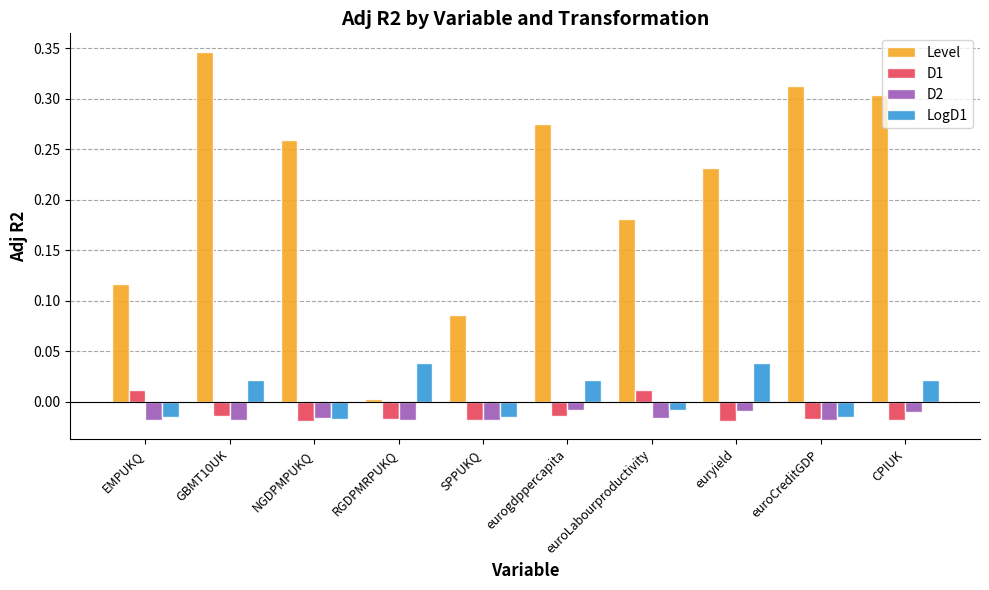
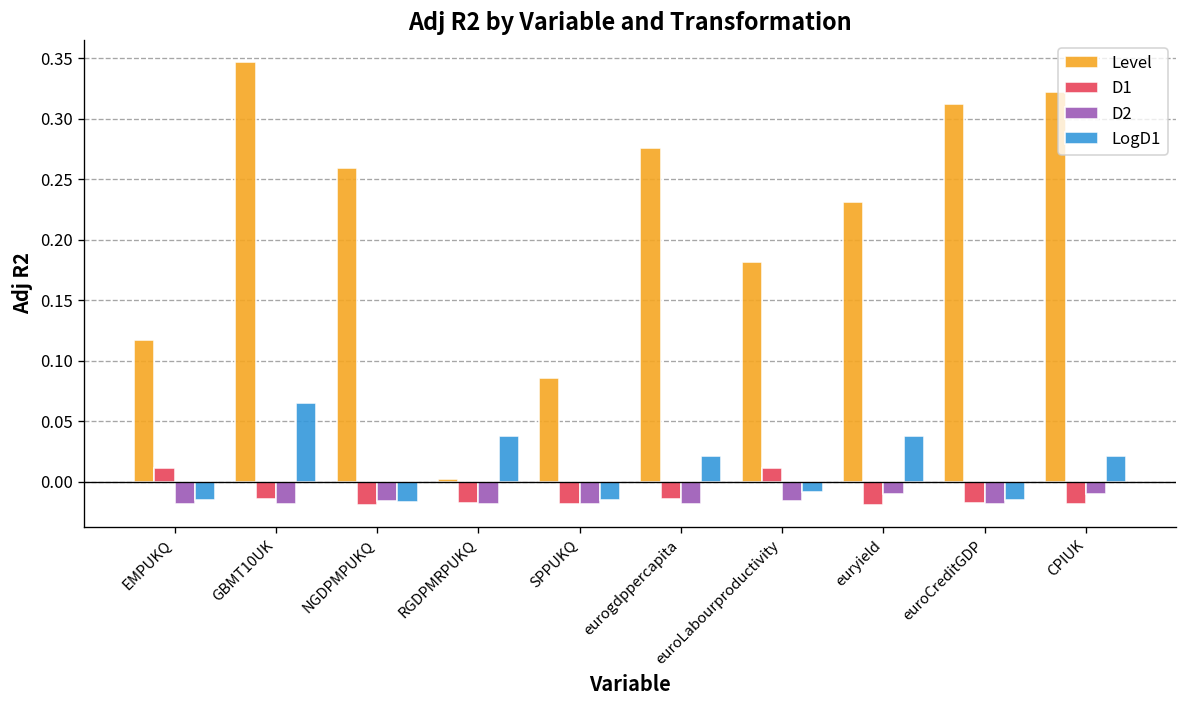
LogD1, GBMT10UK: 0.021 -> 0.065
D2, eurogdppercapita: -0.008 -> -0.018
Level, CPIUK: 0.304 -> 0.322
